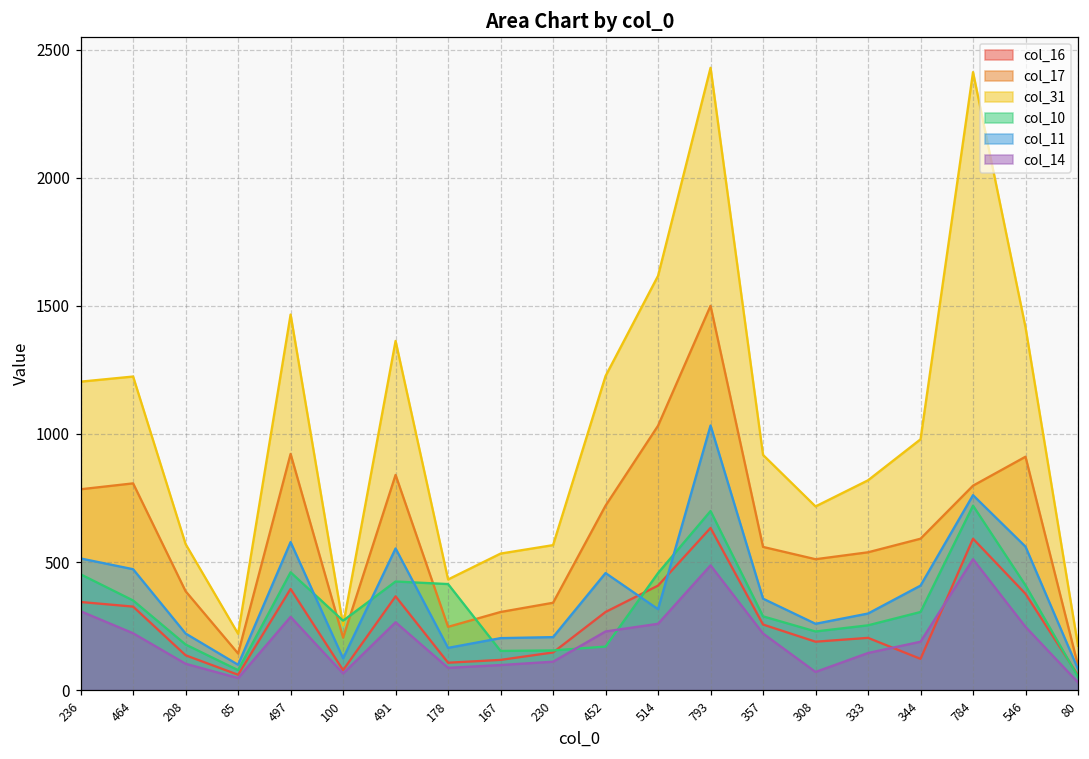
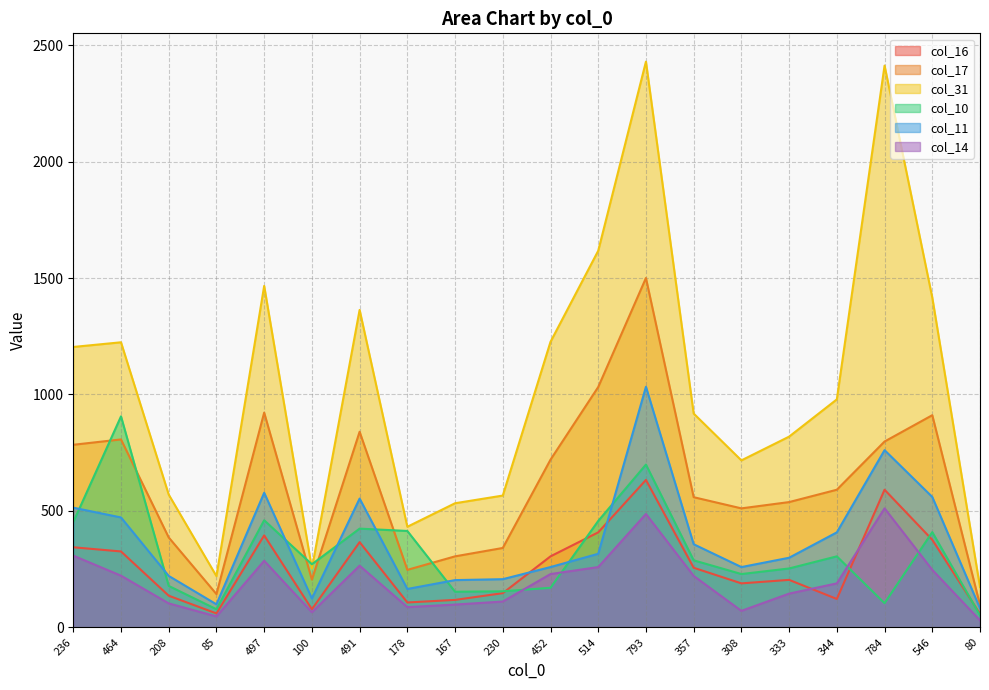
col_10, 464: 350 -> 910
col_11, 452: 460 -> 260
col_10, 784: 720 -> 100
